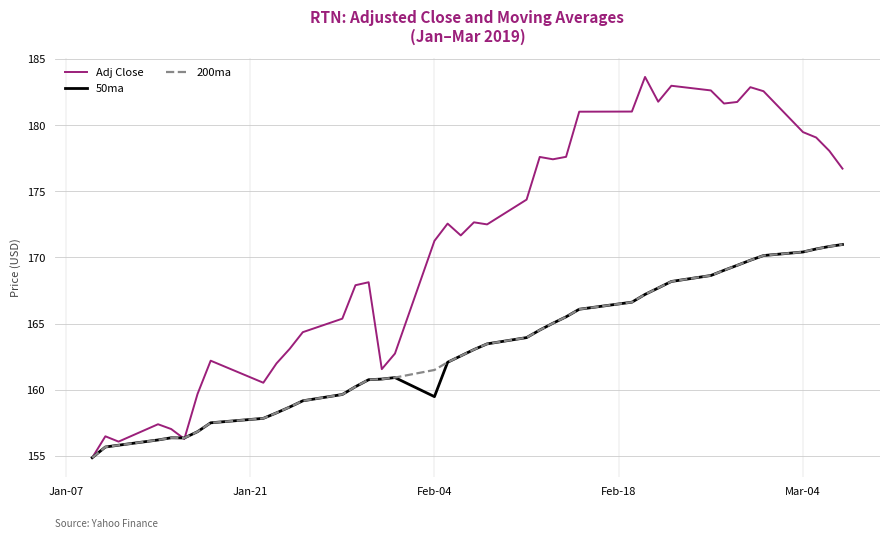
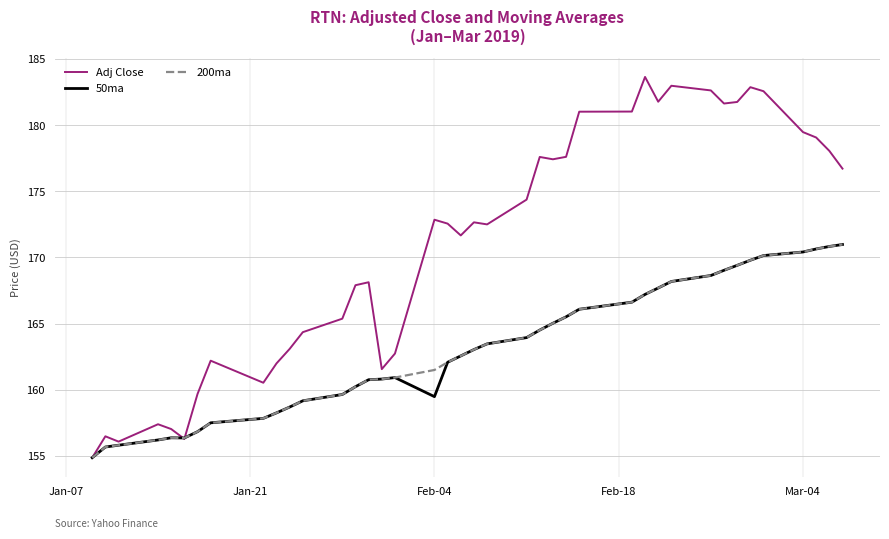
Adj Close, Feb-04: 171.2 -> 172.8
